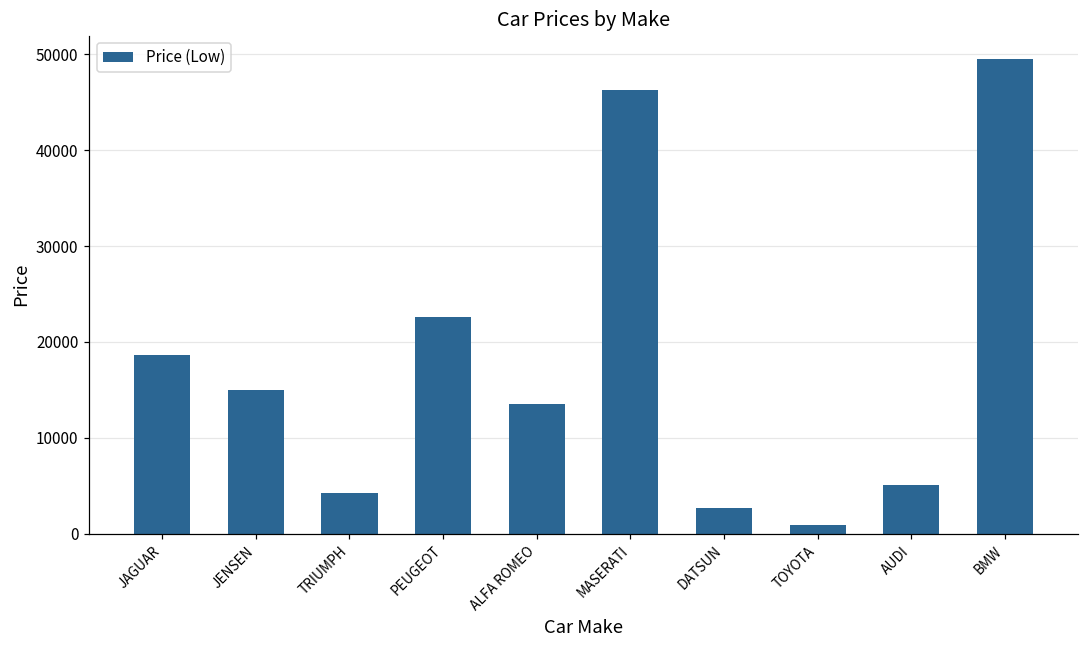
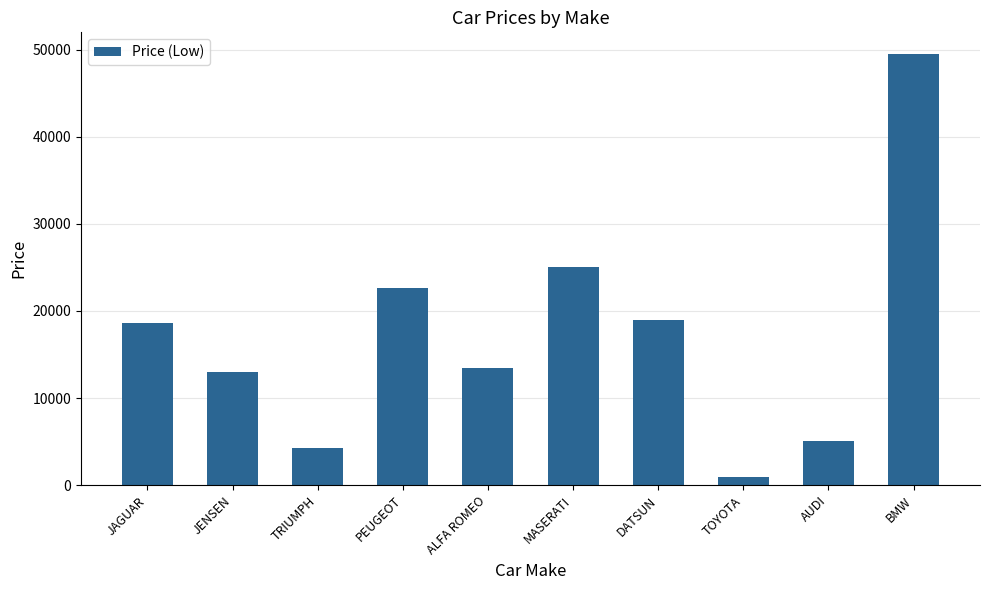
JENSEN: 15000 -> 13000
MASERATI: 46000 -> 25000
DATSUN: 3000 -> 19000
